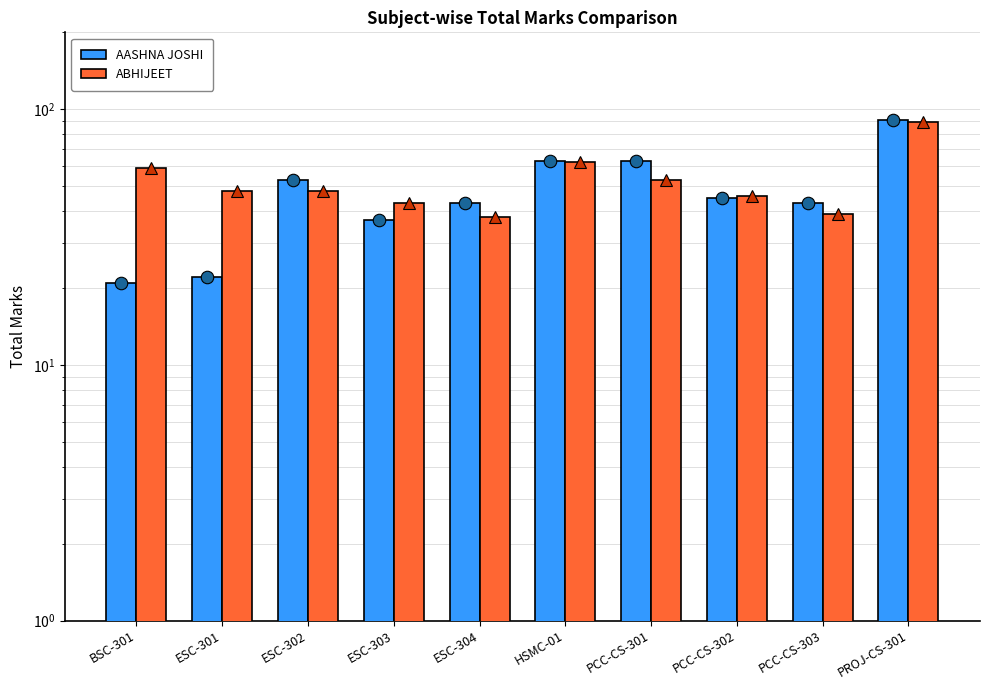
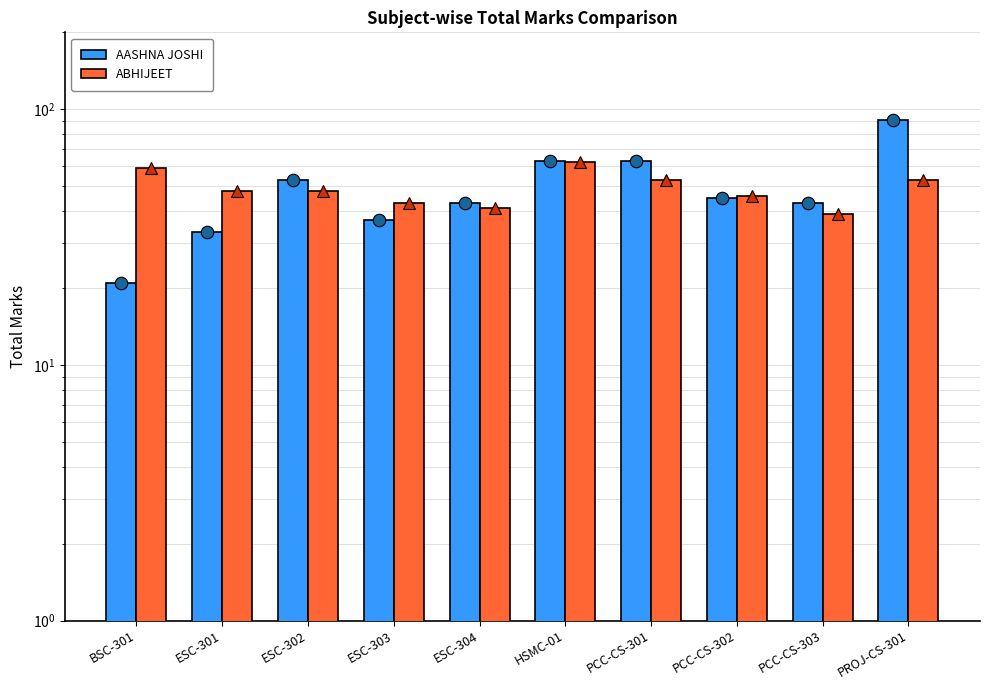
AASHNA JOSHI, ESC-301: 22 -> 33
ABHIJEET, ESC-304: 38 -> 41
ABHIJEET, PROJ-CS-301: 89 -> 53
